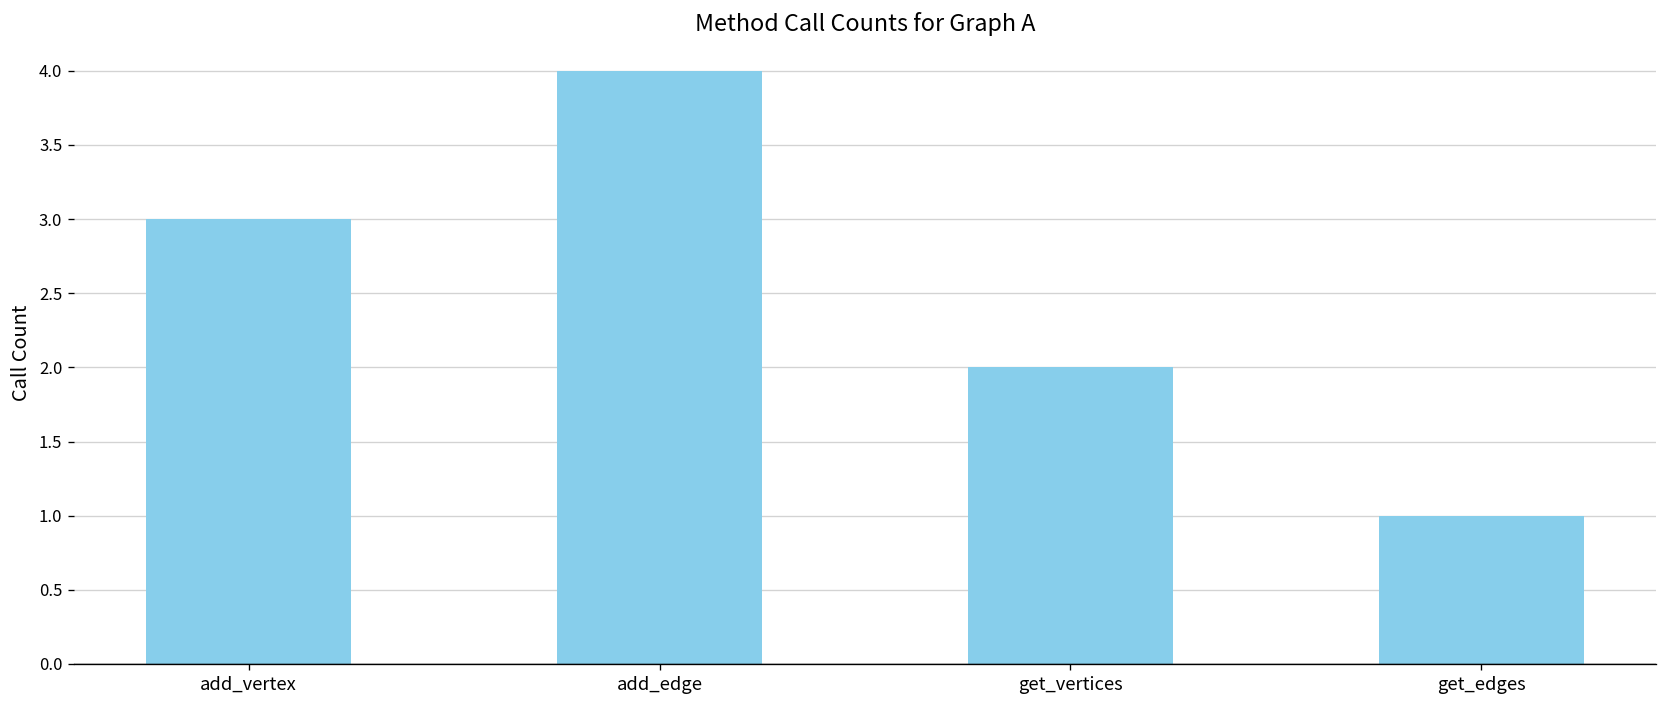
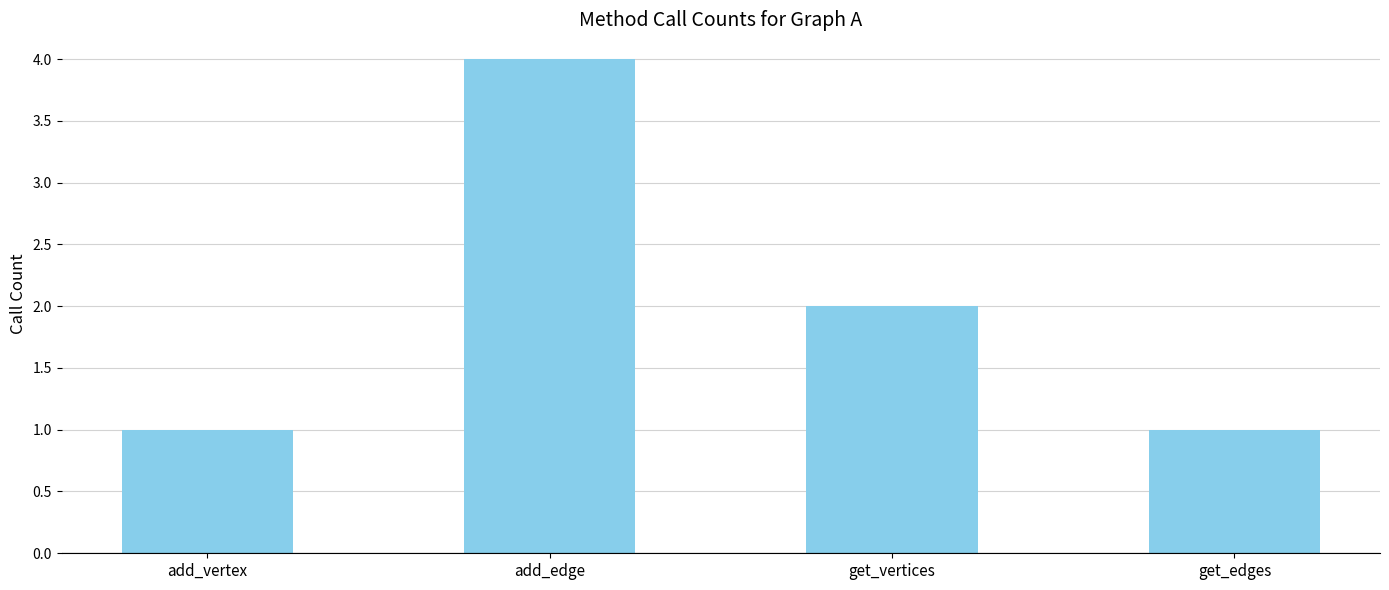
add_vertex: 3 -> 1
